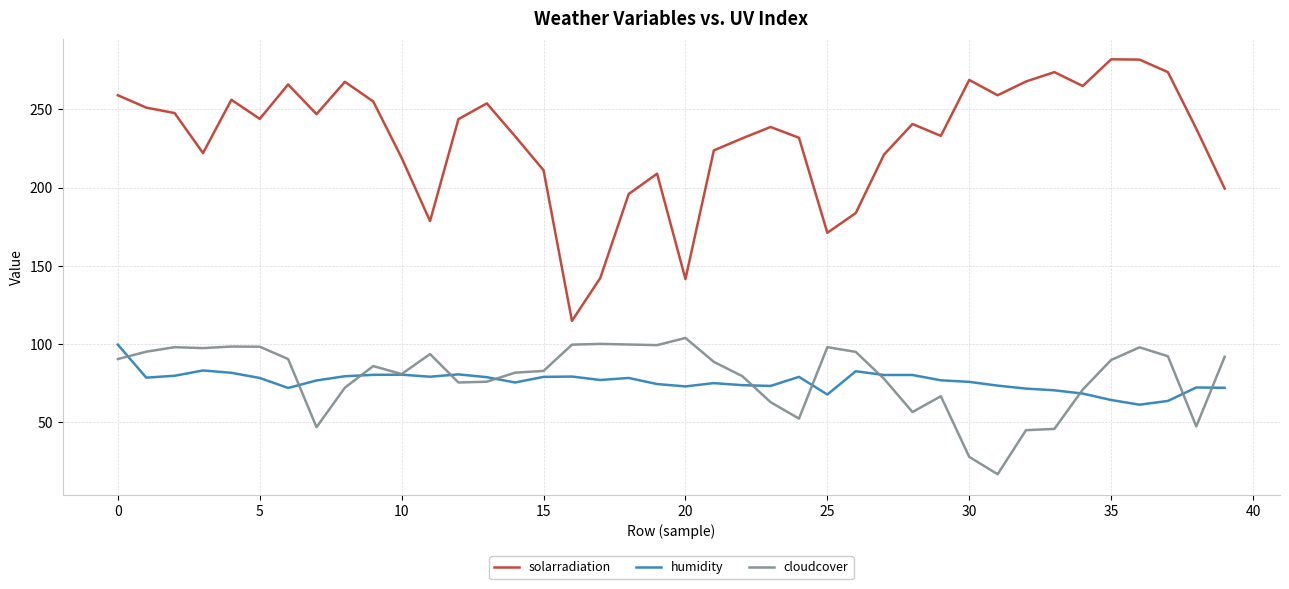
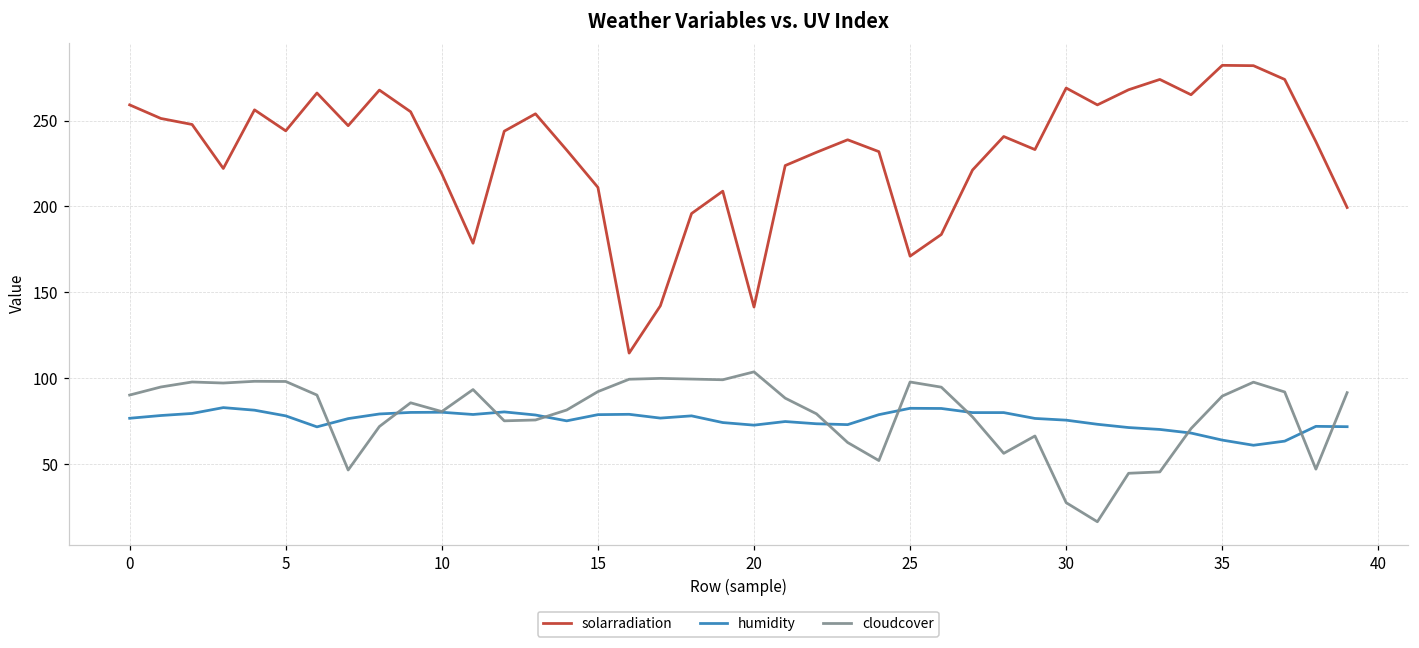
humidity, 0: 100 -> 77
cloudcover, 15: 83 -> 92
humidity, 25: 68 -> 83
